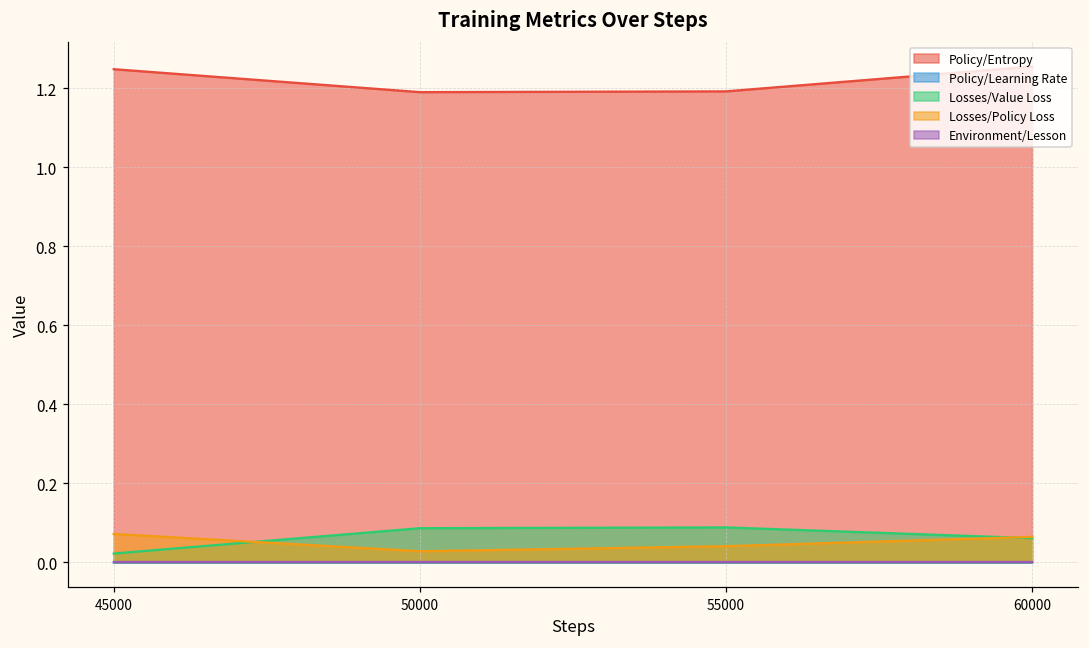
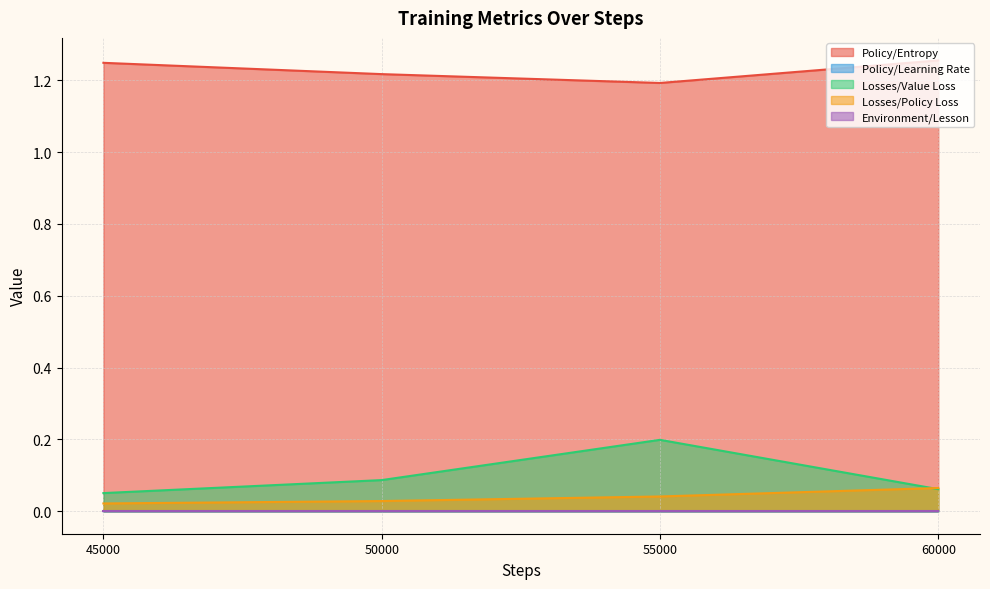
Losses/Value Loss, 45000: 0.02 -> 0.05
Losses/Policy Loss, 45000: 0.07 -> 0.02
Policy/Entropy, 50000: 1.19 -> 1.22
Losses/Value Loss, 55000: 0.09 -> 0.20
